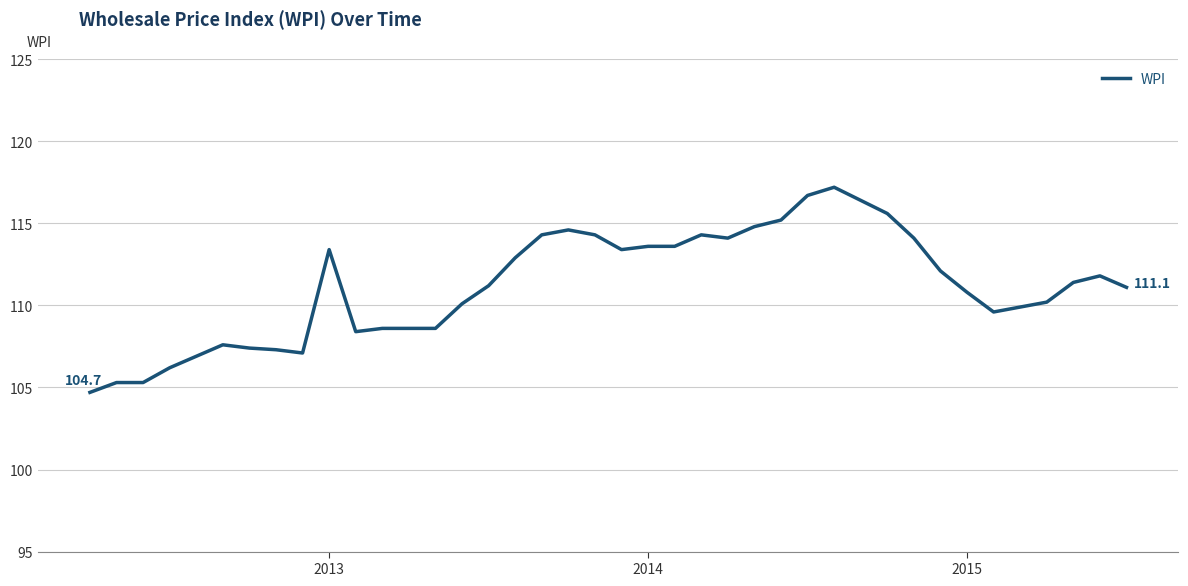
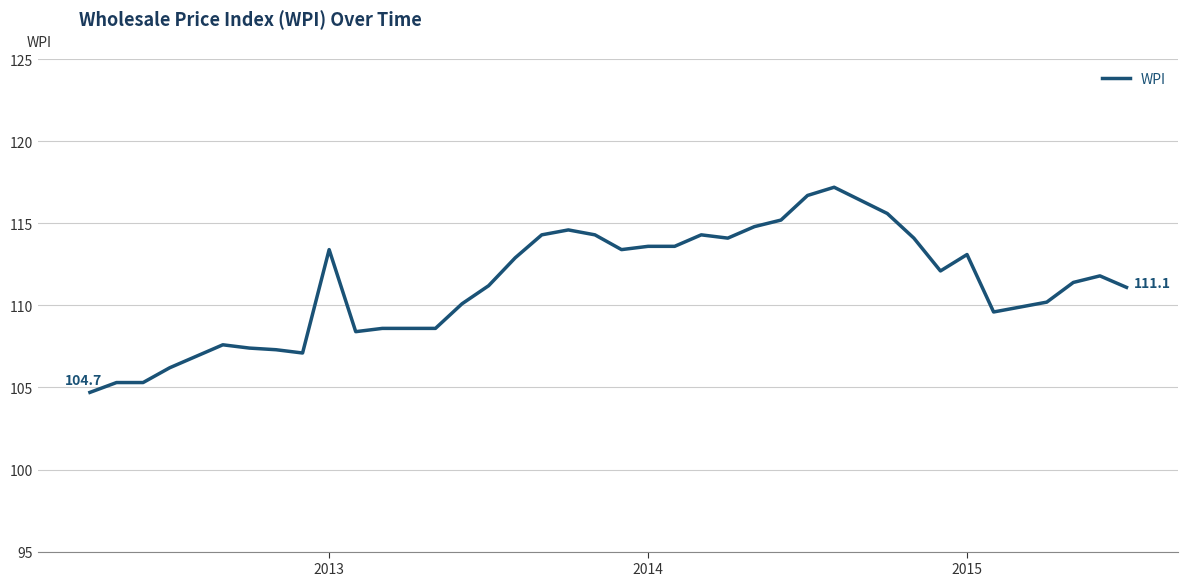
2015: 110.8 -> 113.1
